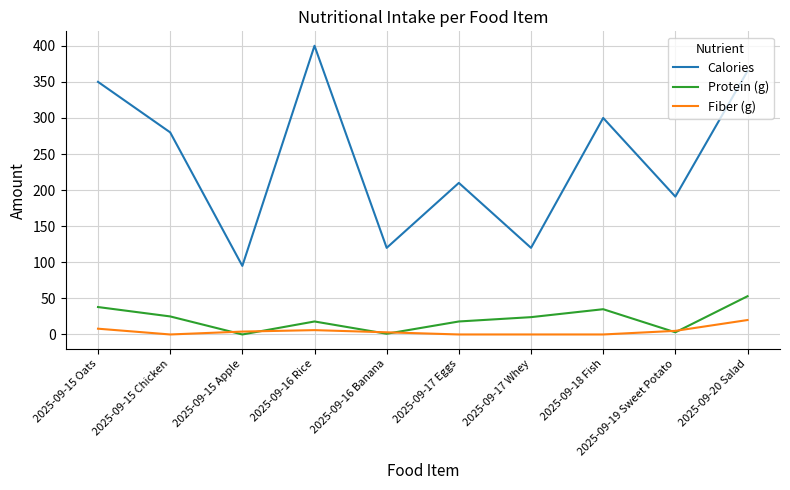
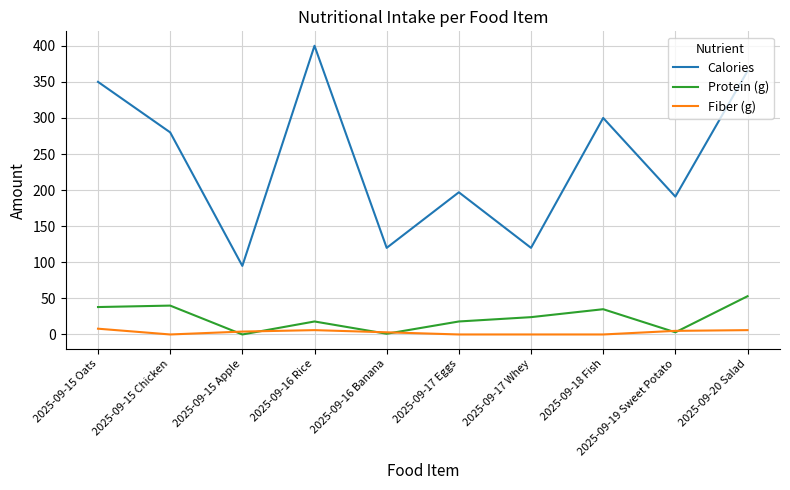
Protein (g), 2025-09-15 Chicken: 30 -> 40
Calories, 2025-09-17 Eggs: 210 -> 200
Fiber (g), 2025-09-20 Salad: 20 -> 10
